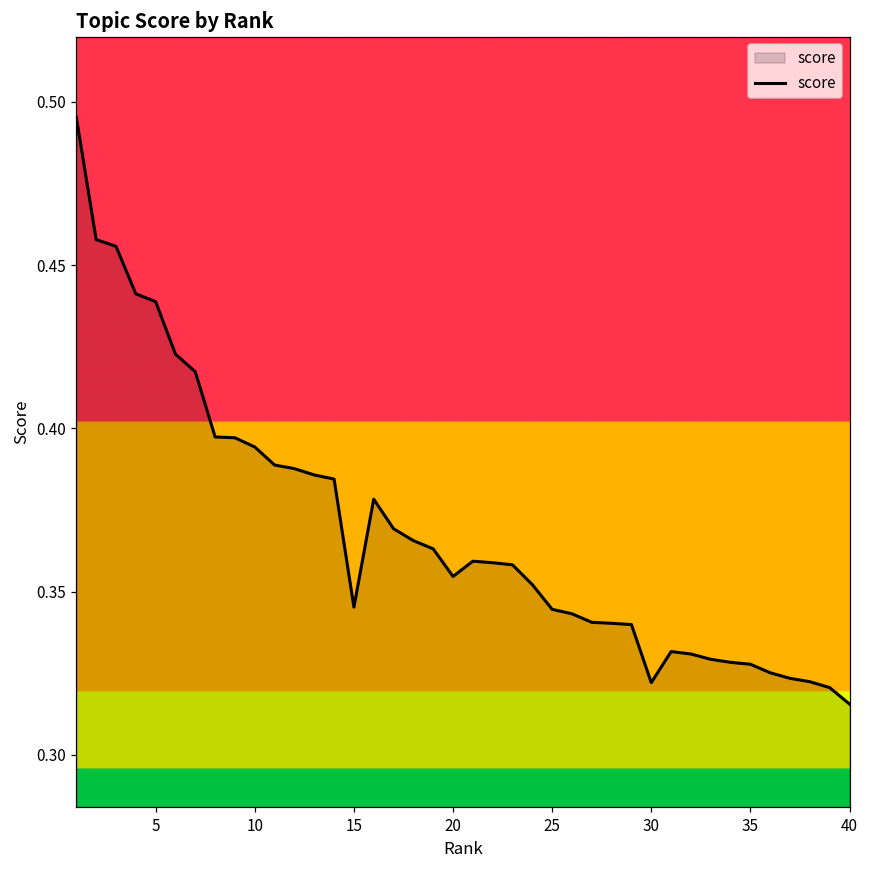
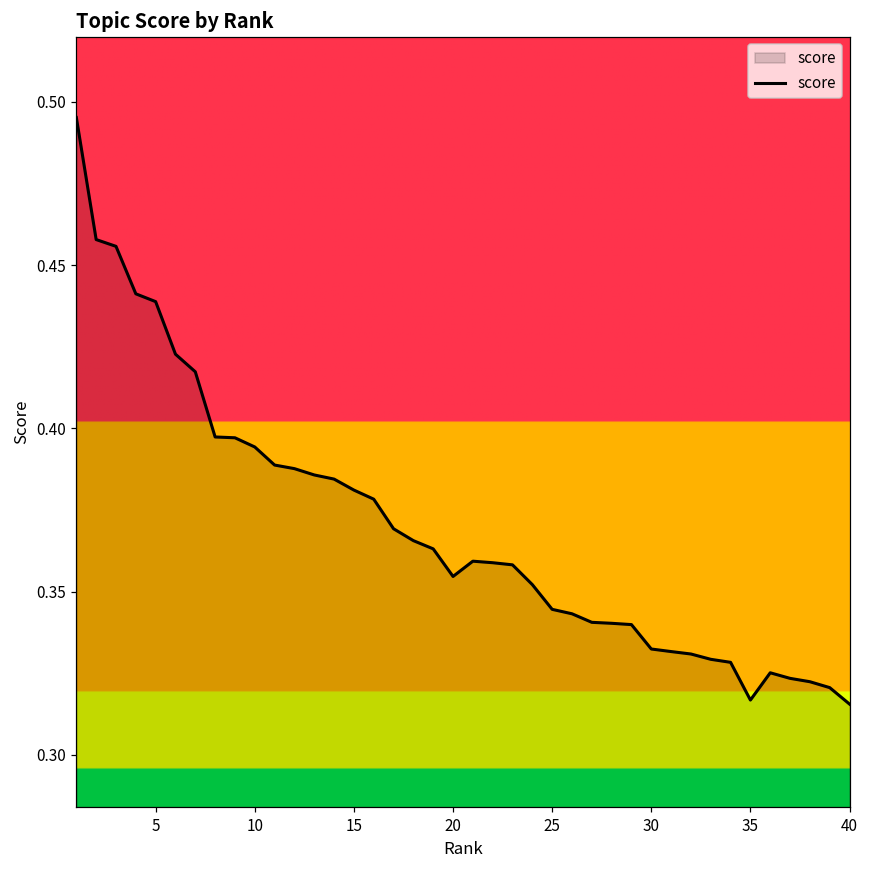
15: 0.345 -> 0.381
30: 0.322 -> 0.332
35: 0.328 -> 0.317
